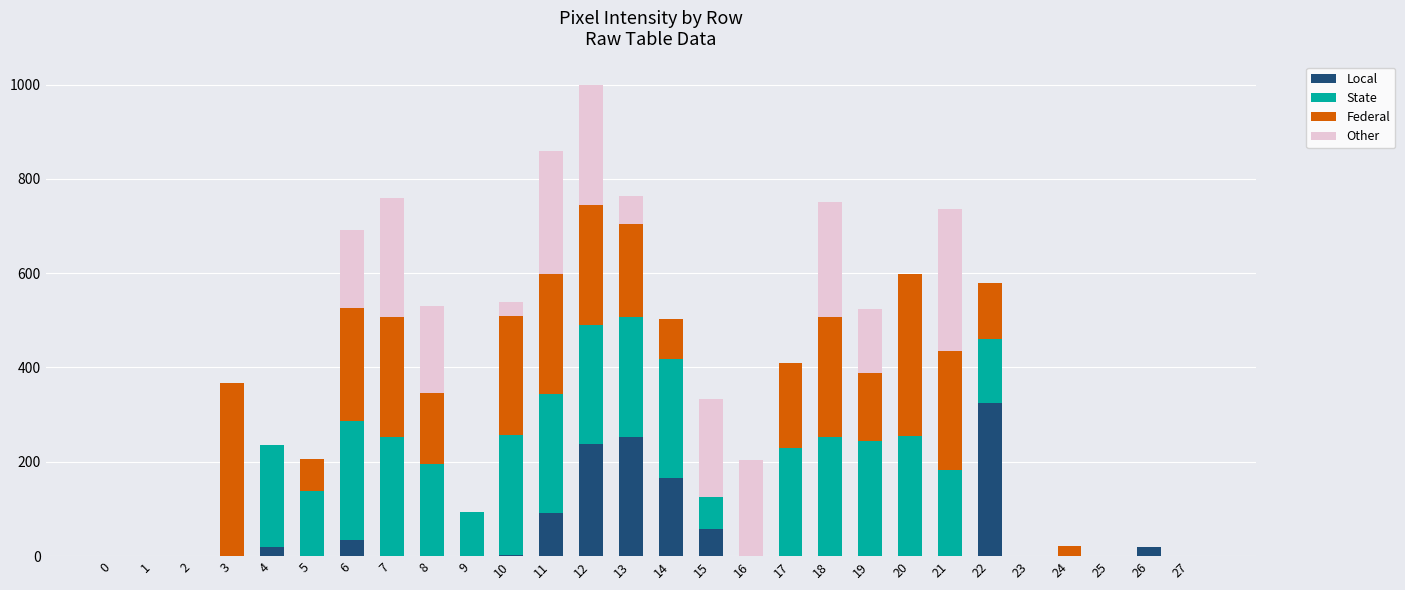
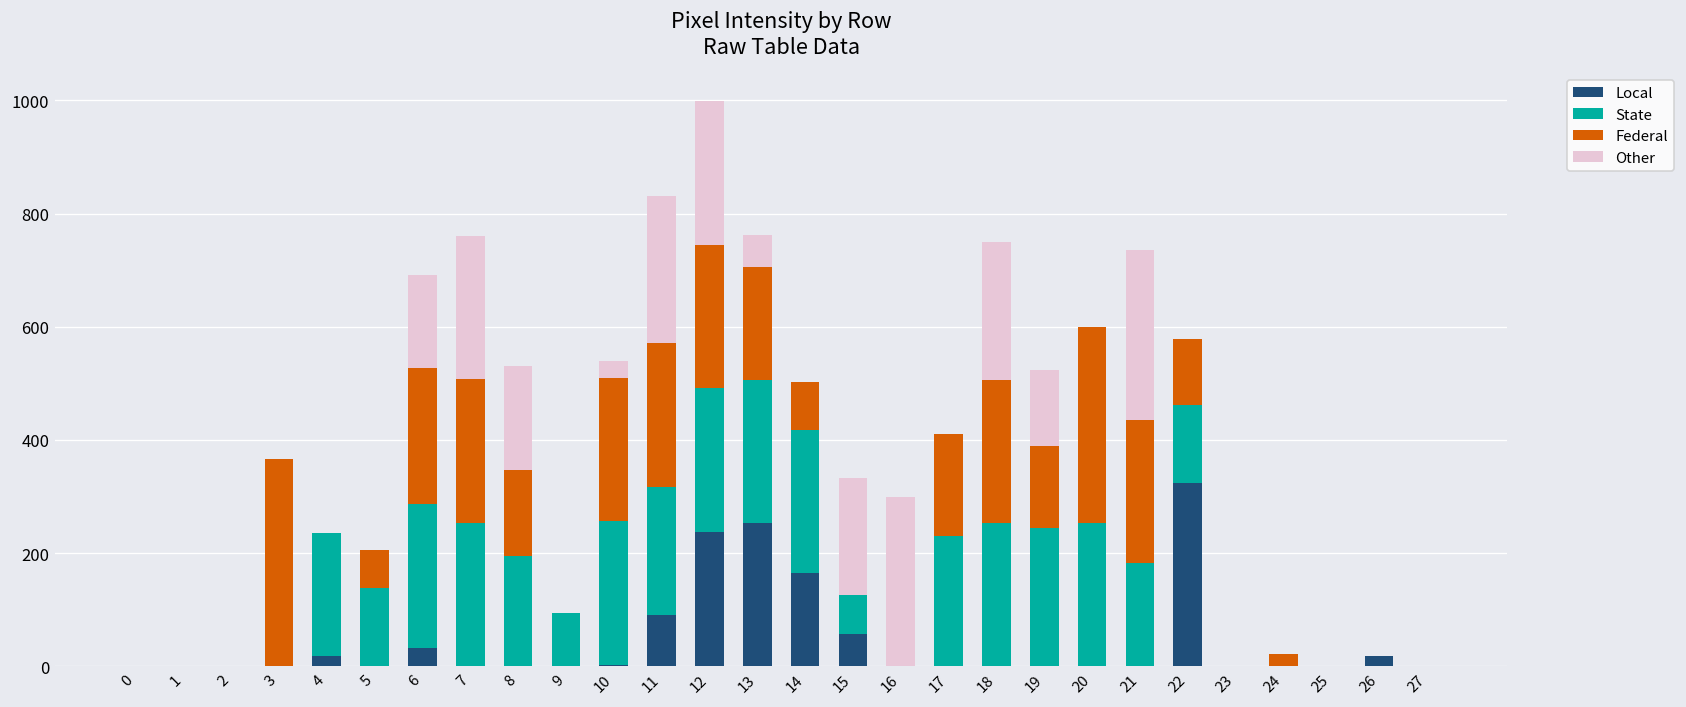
State, 11: 250 -> 230
Other, 16: 200 -> 300
